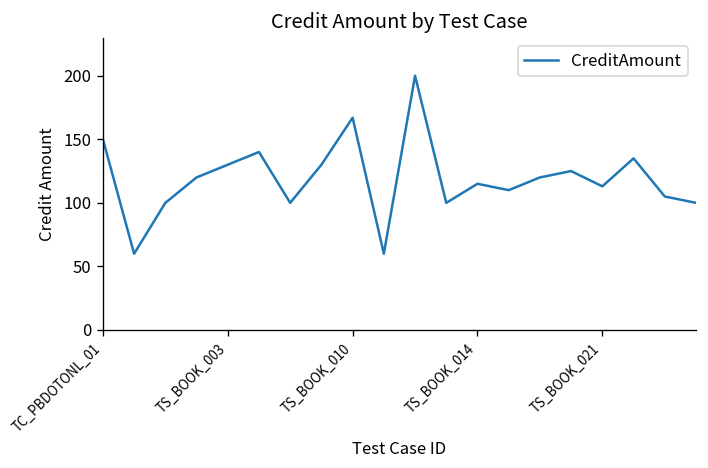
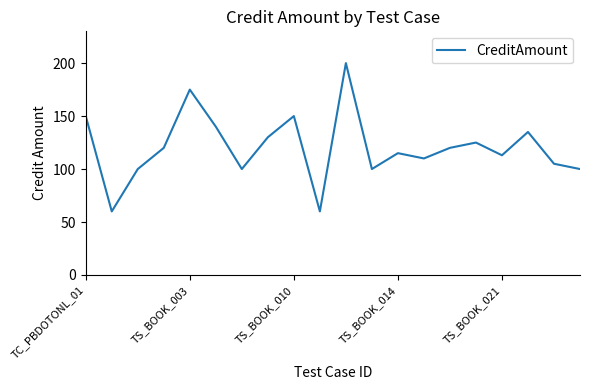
TS_BOOK_003: 130 -> 175
TS_BOOK_010: 167 -> 150
